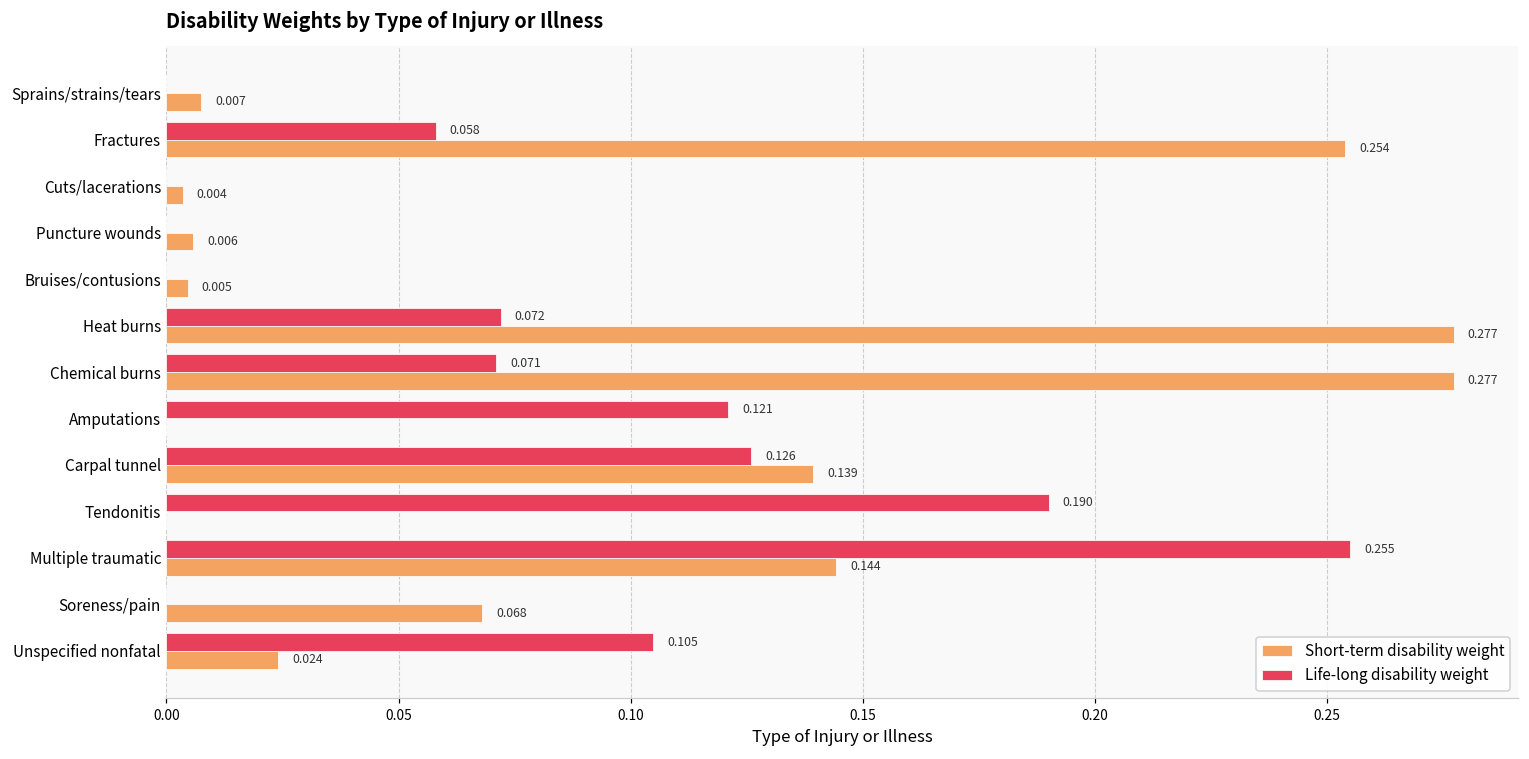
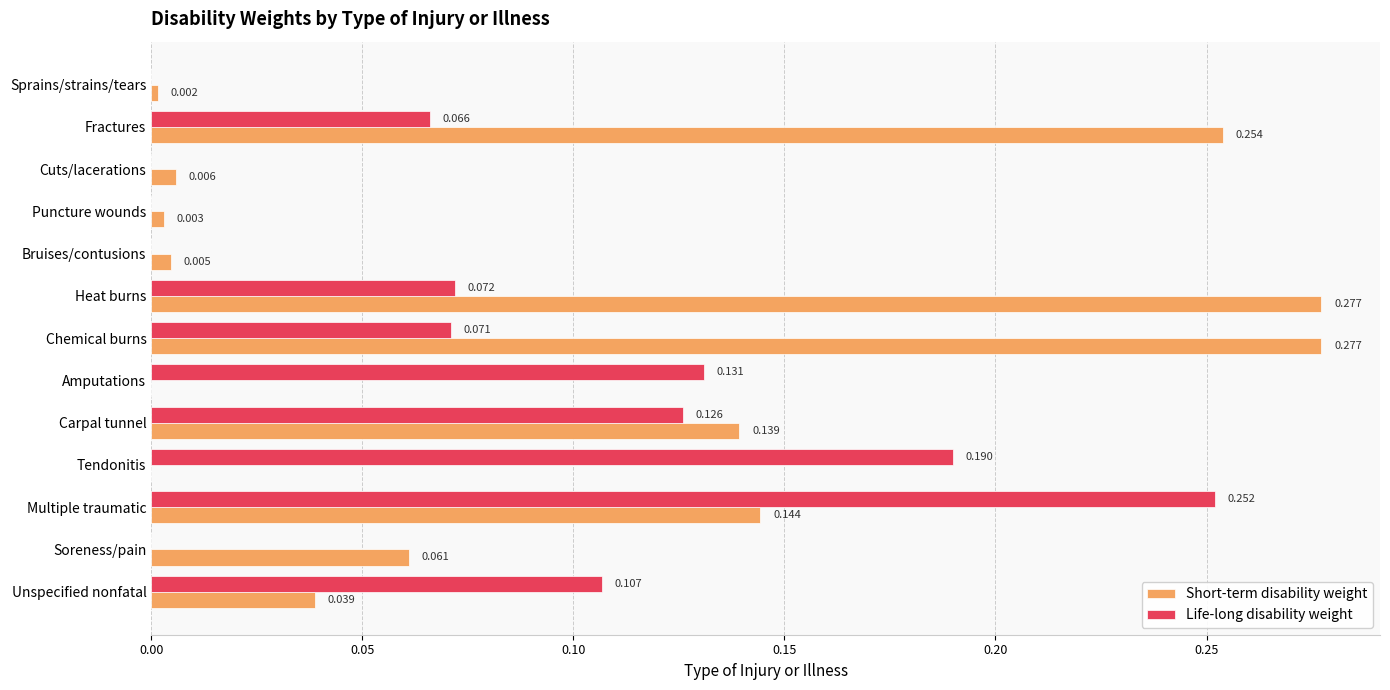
Short-term disability weight, Sprains/strains/tears: 0.007 -> 0.002
Life-long disability weight, Fractures: 0.058 -> 0.066
Short-term disability weight, Cuts/lacerations: 0.004 -> 0.006
Short-term disability weight, Puncture wounds: 0.006 -> 0.003
Life-long disability weight, Amputations: 0.121 -> 0.131
Life-long disability weight, Multiple traumatic: 0.255 -> 0.252
Short-term disability weight, Soreness/pain: 0.068 -> 0.061
Life-long disability weight, Unspecified nonfatal: 0.105 -> 0.107
Short-term disability weight, Unspecified nonfatal: 0.024 -> 0.039
